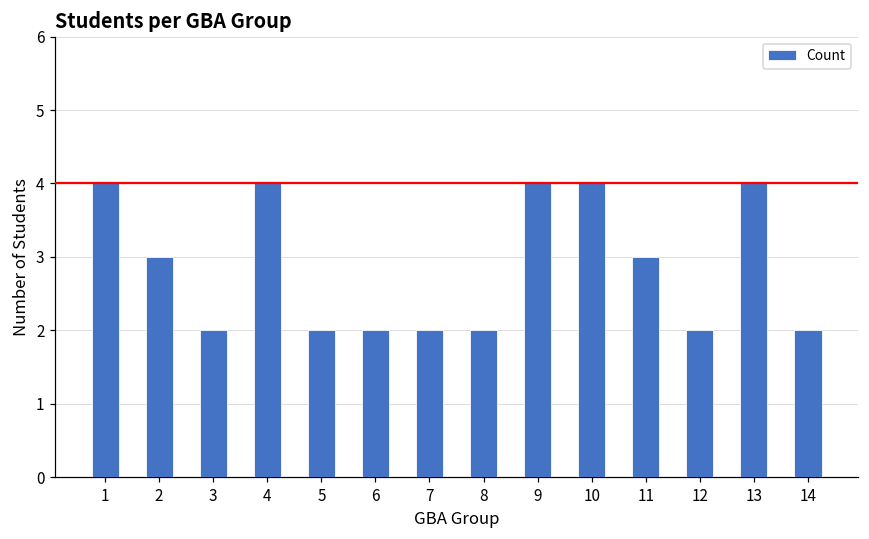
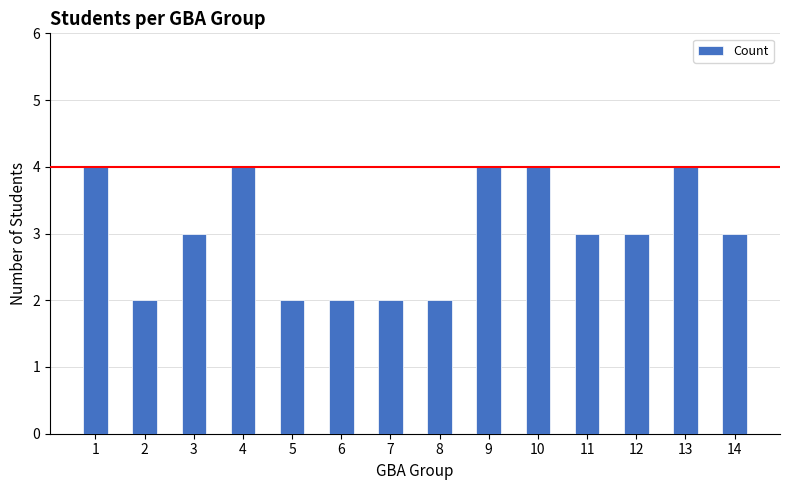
2: 3 -> 2
3: 2 -> 3
12: 2 -> 3
14: 2 -> 3
